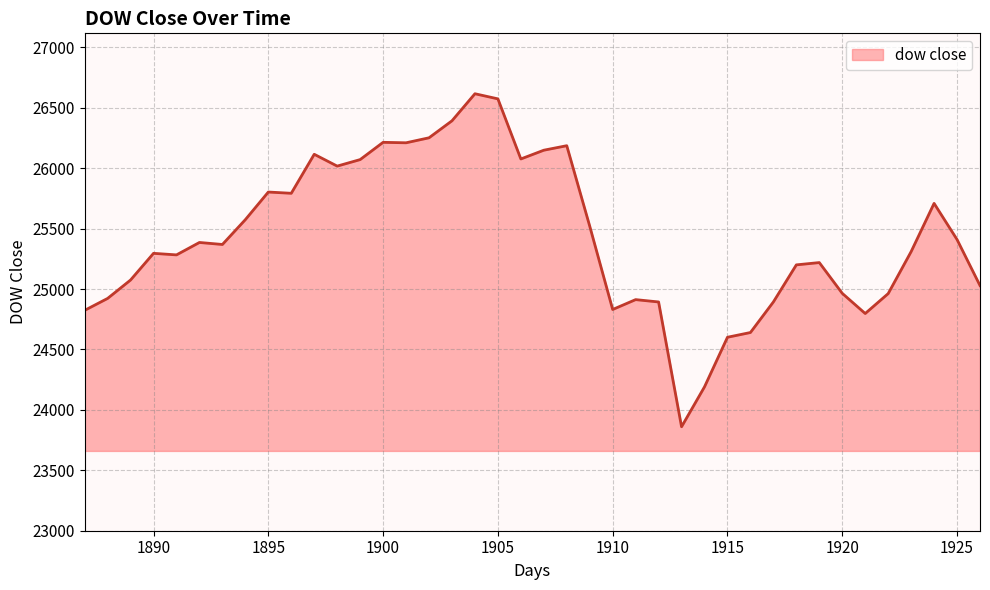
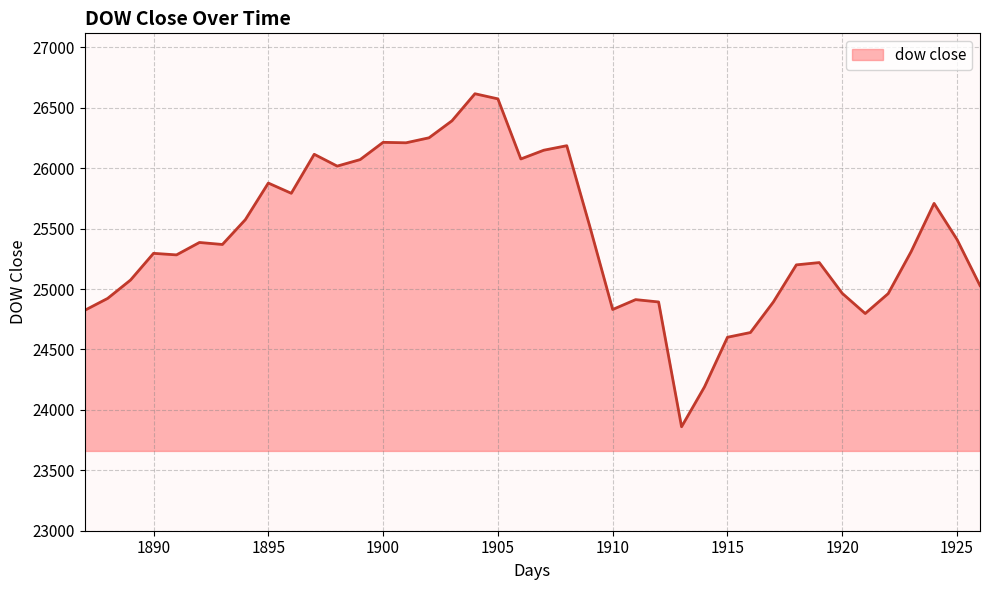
1895: 25800 -> 25880
